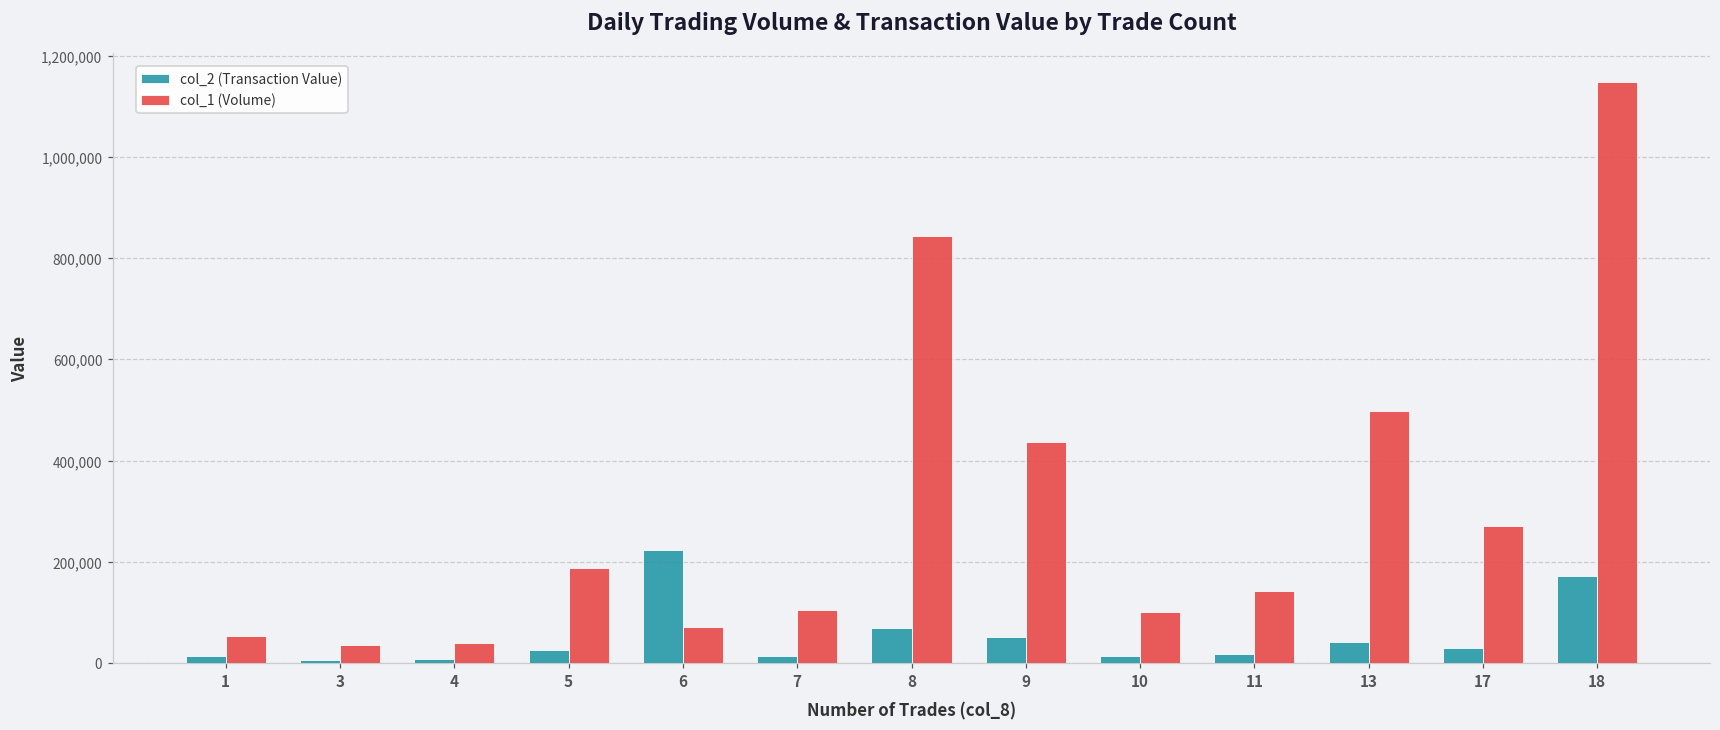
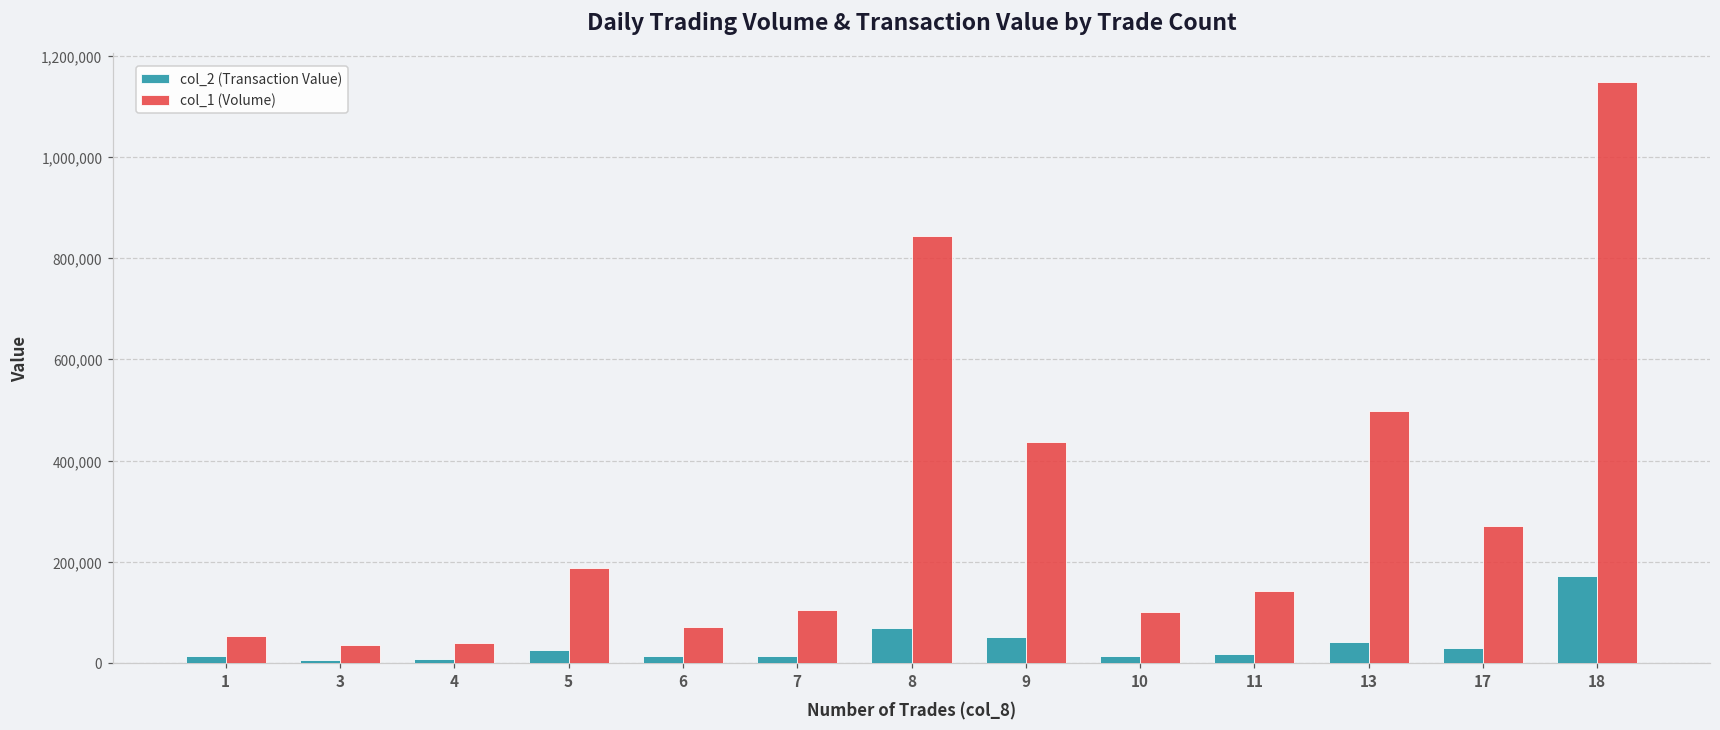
col_2 (Transaction Value), 6: 220,000 -> 10,000
